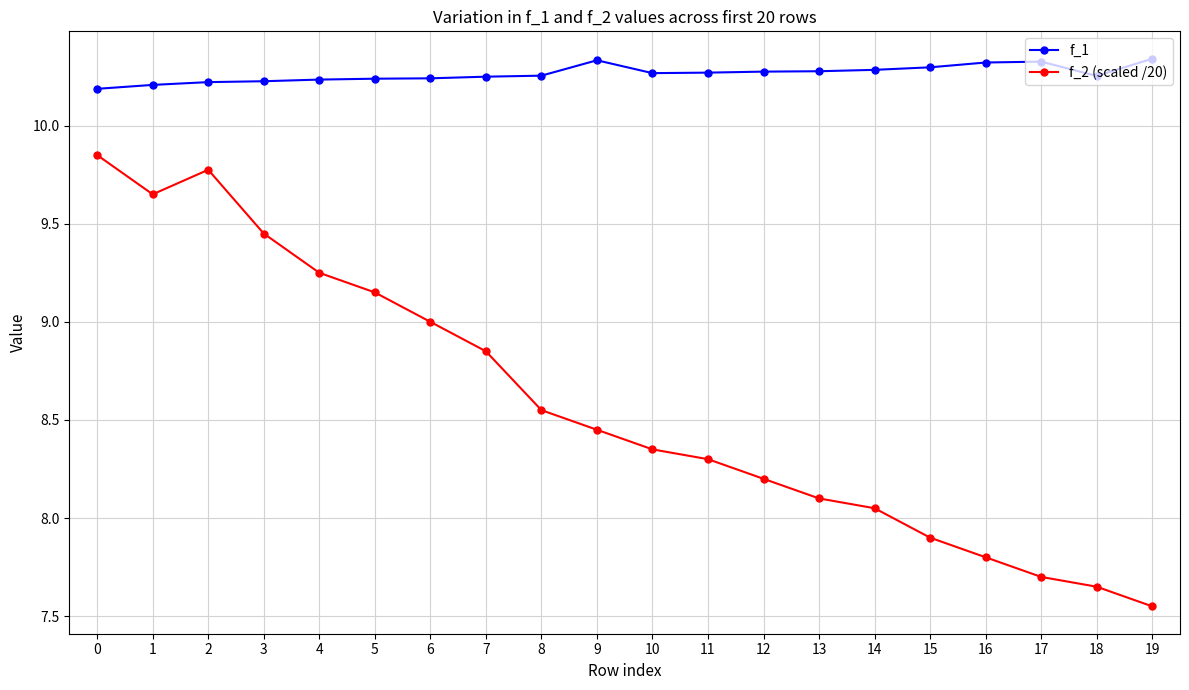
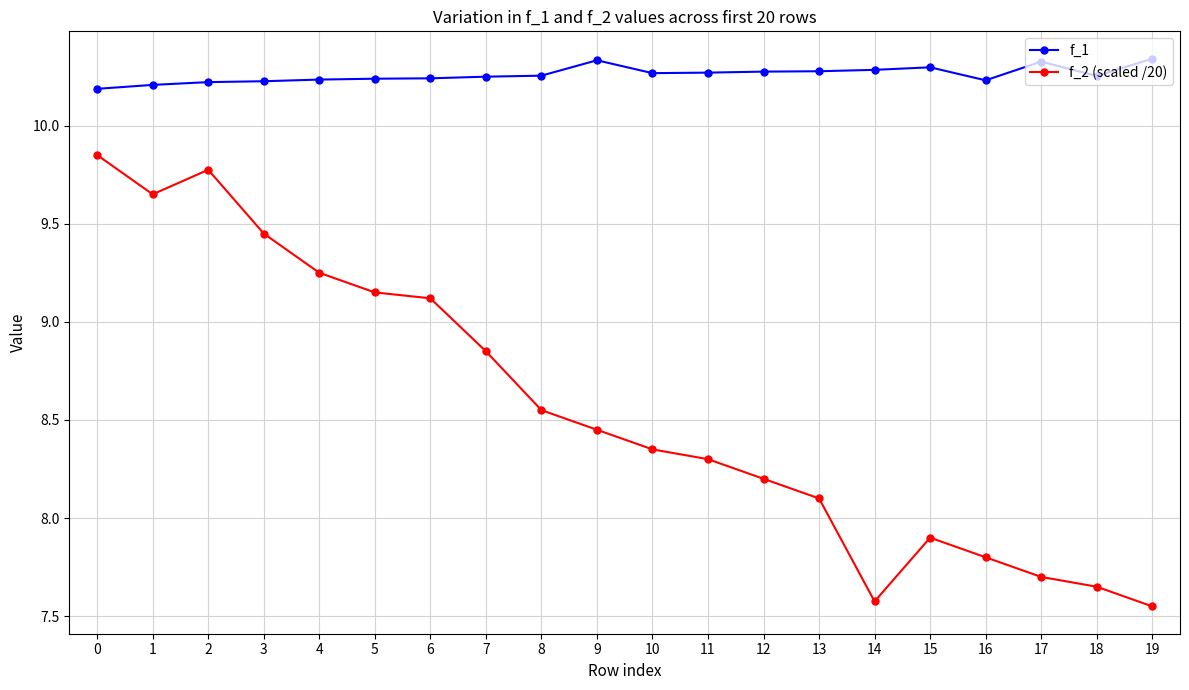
f_2 (scaled /20), 6: 9.00 -> 9.12
f_2 (scaled /20), 14: 8.05 -> 7.58
f_1, 16: 10.32 -> 10.23
